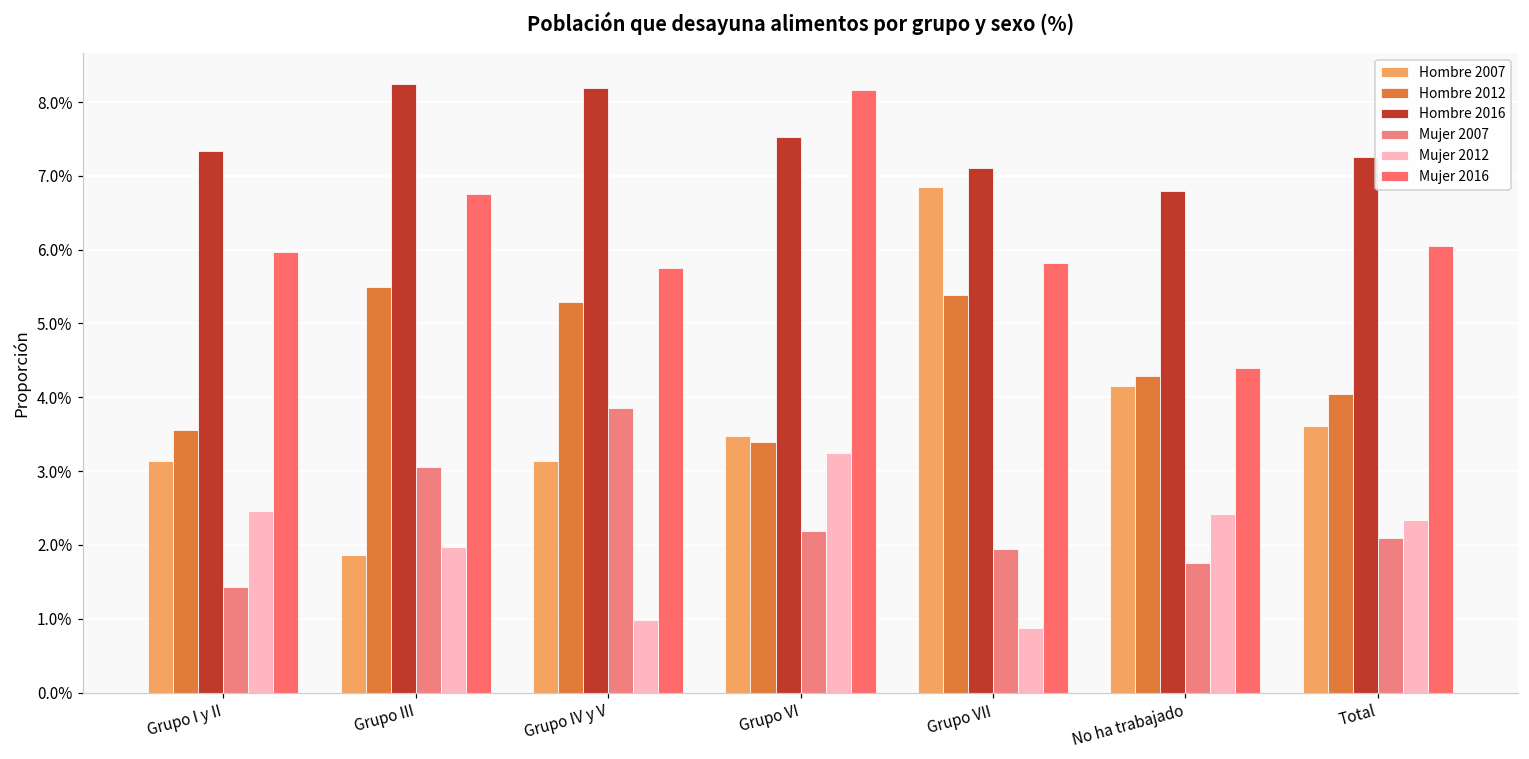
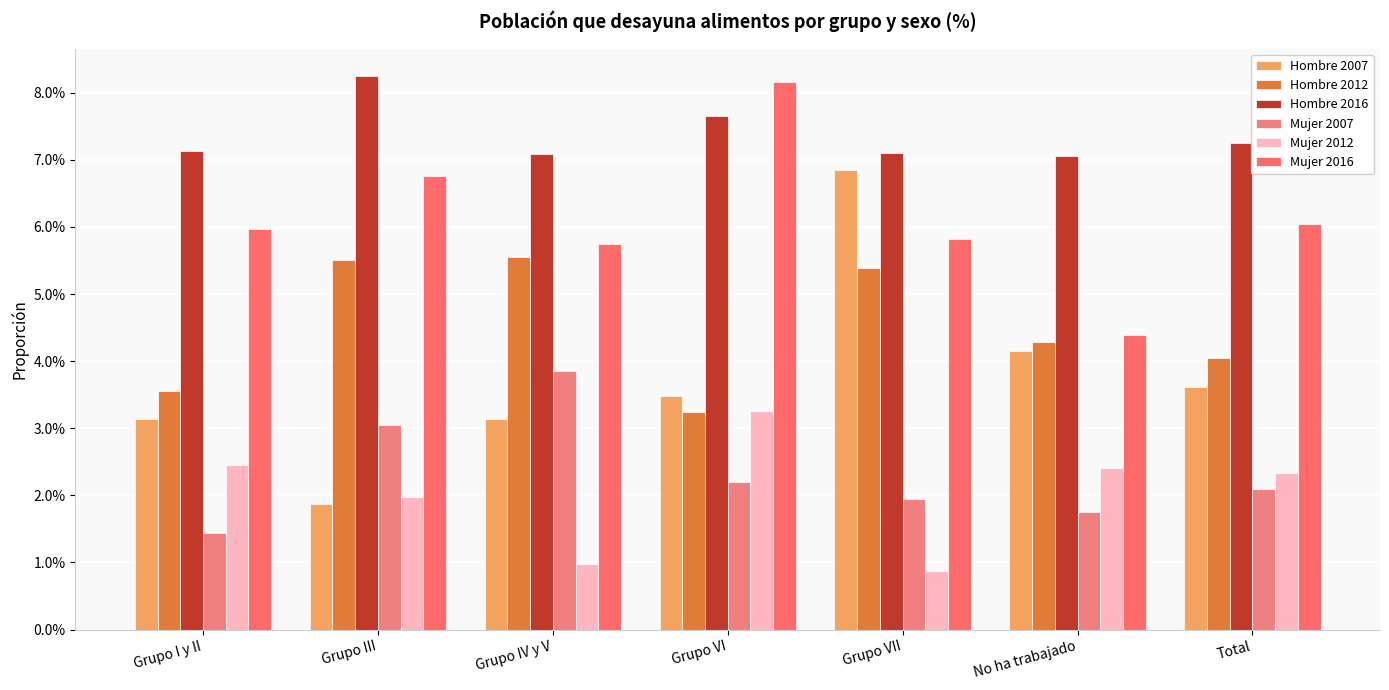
Hombre 2016, Grupo I y II: 7.3% -> 7.1%
Hombre 2012, Grupo IV y V: 5.3% -> 5.6%
Hombre 2016, Grupo IV y V: 8.2% -> 7.1%
Hombre 2012, Grupo VI: 3.4% -> 3.2%
Hombre 2016, Grupo VI: 7.5% -> 7.7%
Hombre 2016, No ha trabajado: 6.8% -> 7.1%
